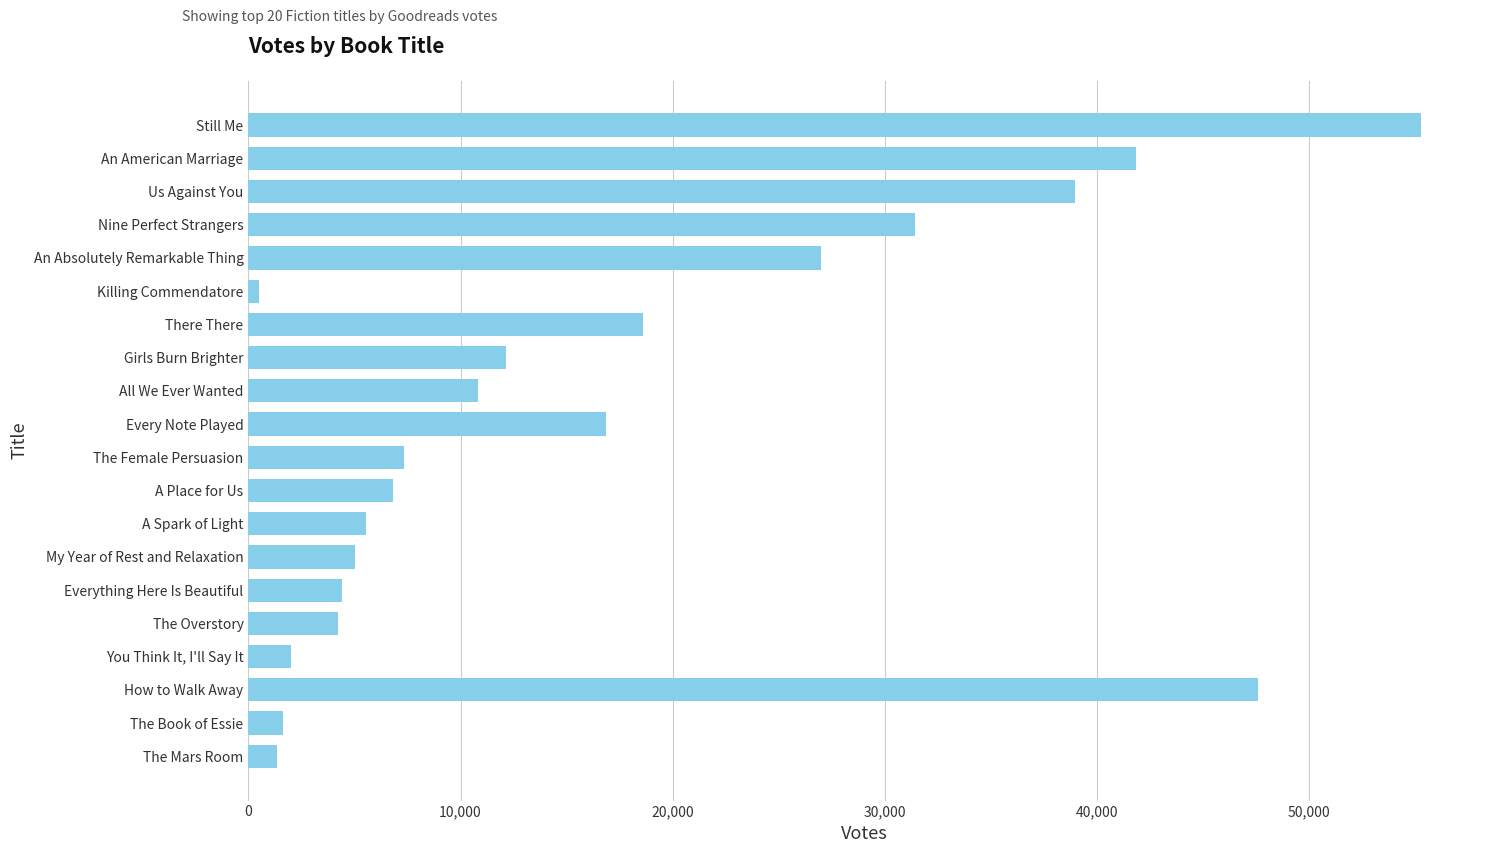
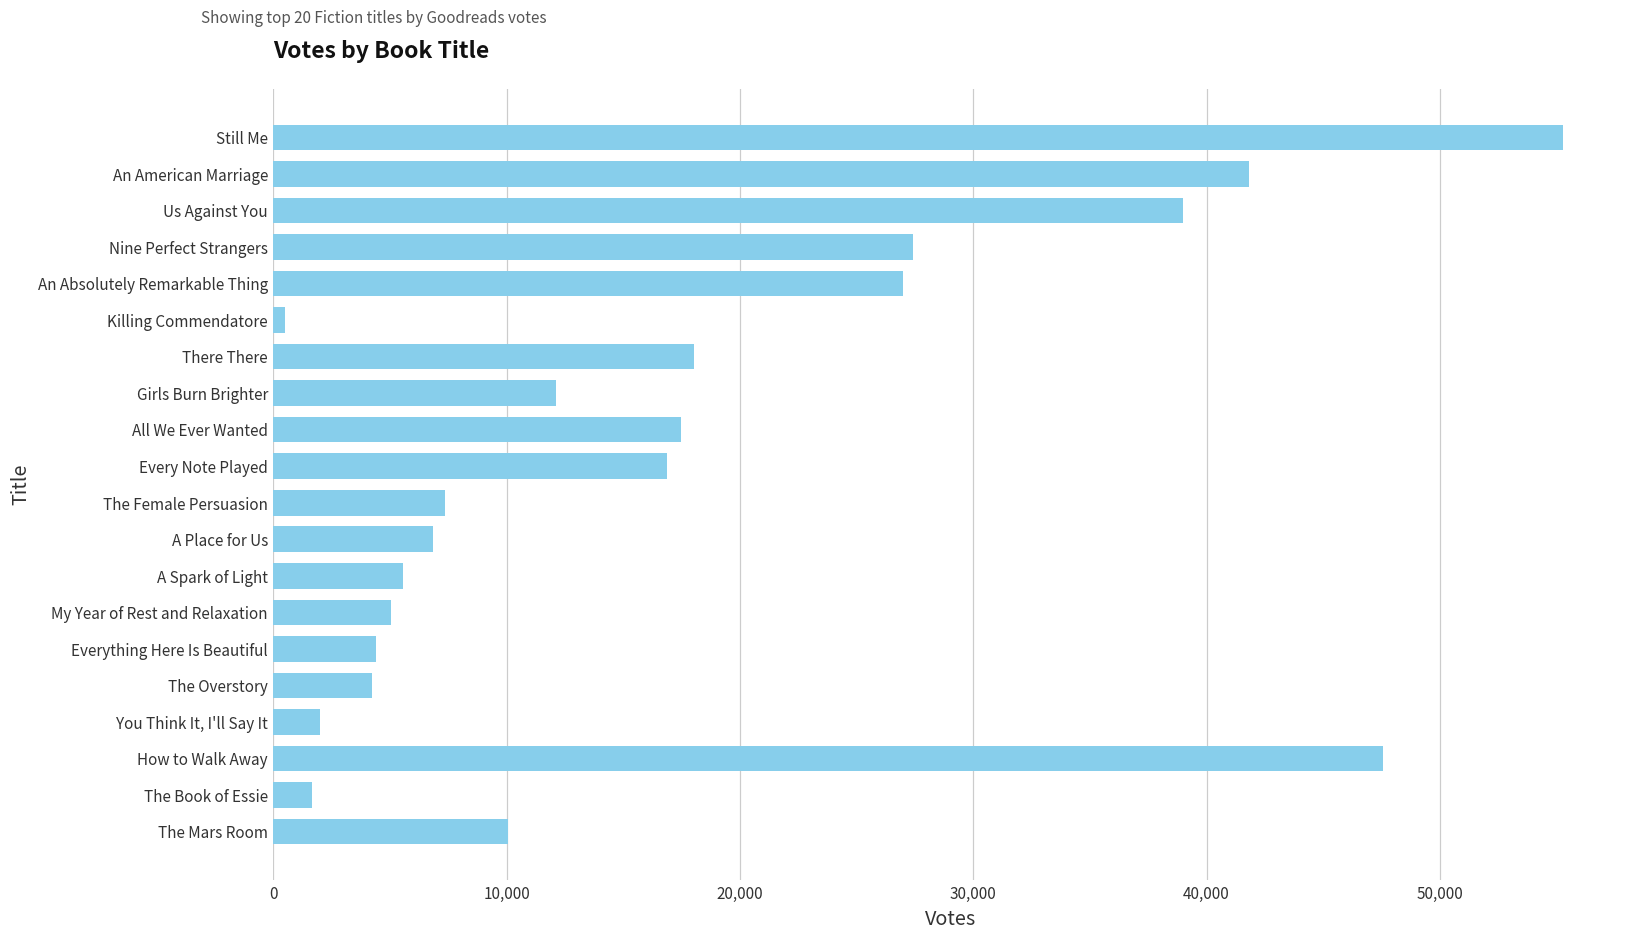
Nine Perfect Strangers: 31,400 -> 27,400
There There: 18,600 -> 18,000
All We Ever Wanted: 10,800 -> 17,500
The Mars Room: 1,400 -> 10,100
